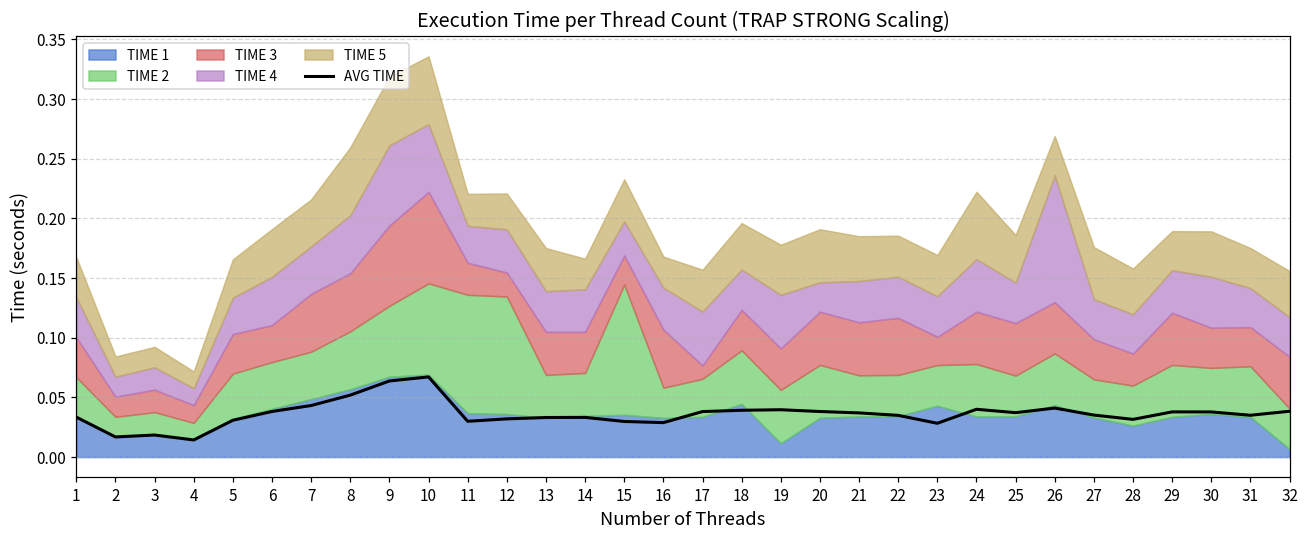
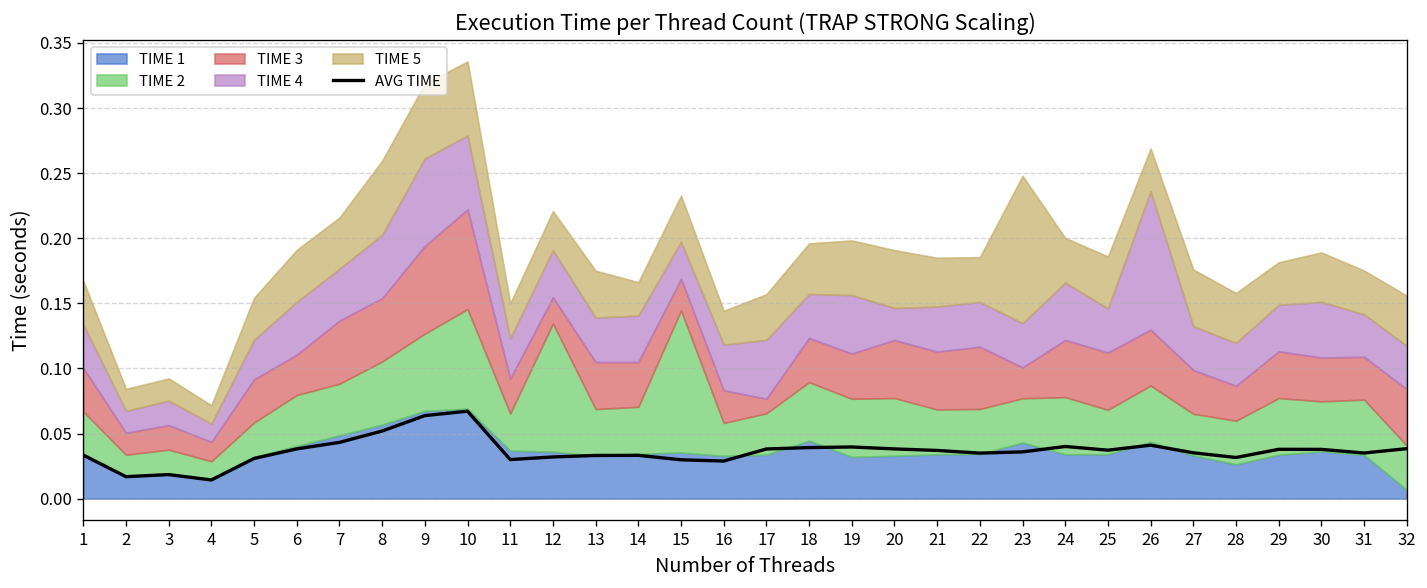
TIME 2, 5: 0.038 -> 0.026
TIME 2, 11: 0.099 -> 0.029
TIME 3, 16: 0.049 -> 0.025
TIME 1, 19: 0.012 -> 0.032
AVG TIME, 23: 0.028 -> 0.036
TIME 5, 23: 0.034 -> 0.113
TIME 5, 24: 0.056 -> 0.034
TIME 3, 29: 0.044 -> 0.036
